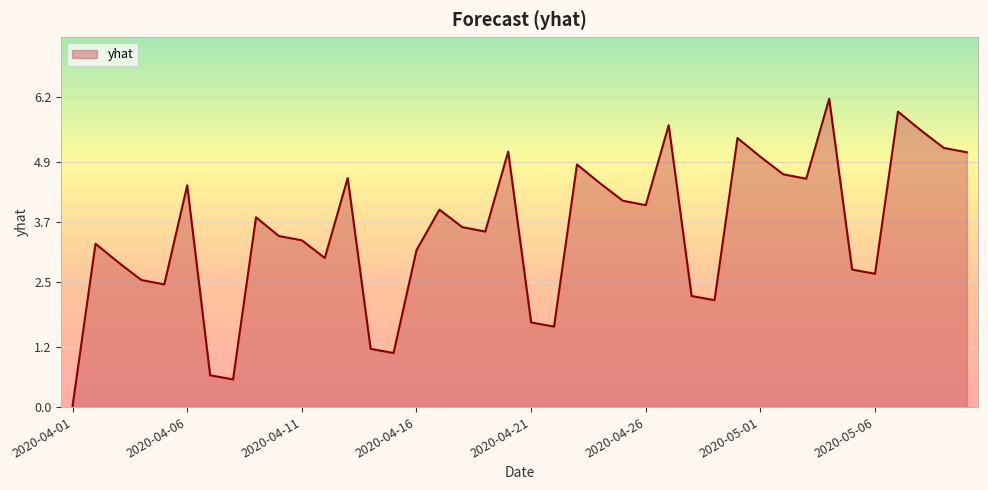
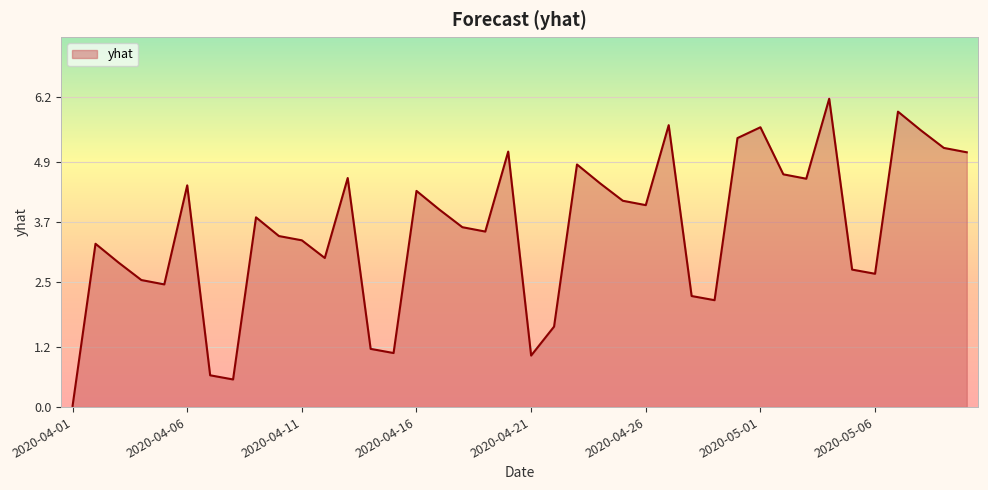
2020-04-16: 3.1 -> 4.3
2020-04-21: 1.7 -> 1.0
2020-05-01: 5.0 -> 5.6
